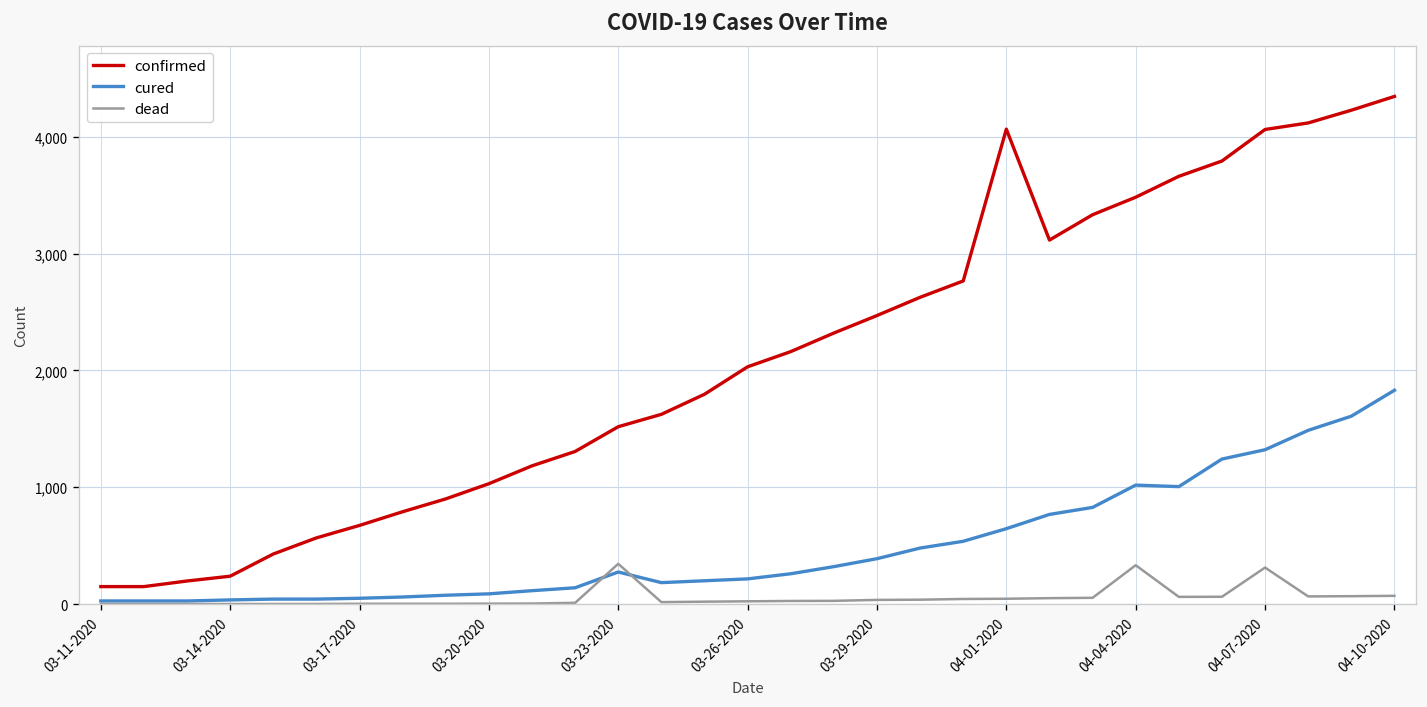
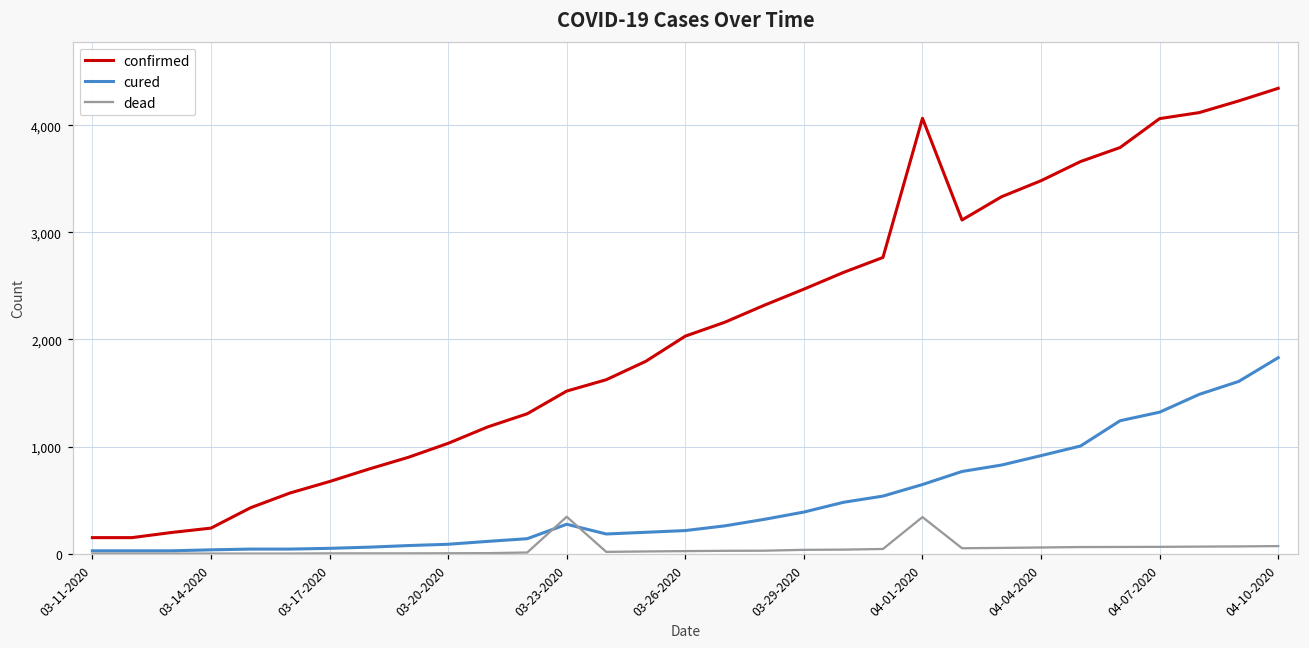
dead, 04-01-2020: 0 -> 300
cured, 04-04-2020: 1,000 -> 900
dead, 04-04-2020: 300 -> 100
dead, 04-07-2020: 300 -> 100
